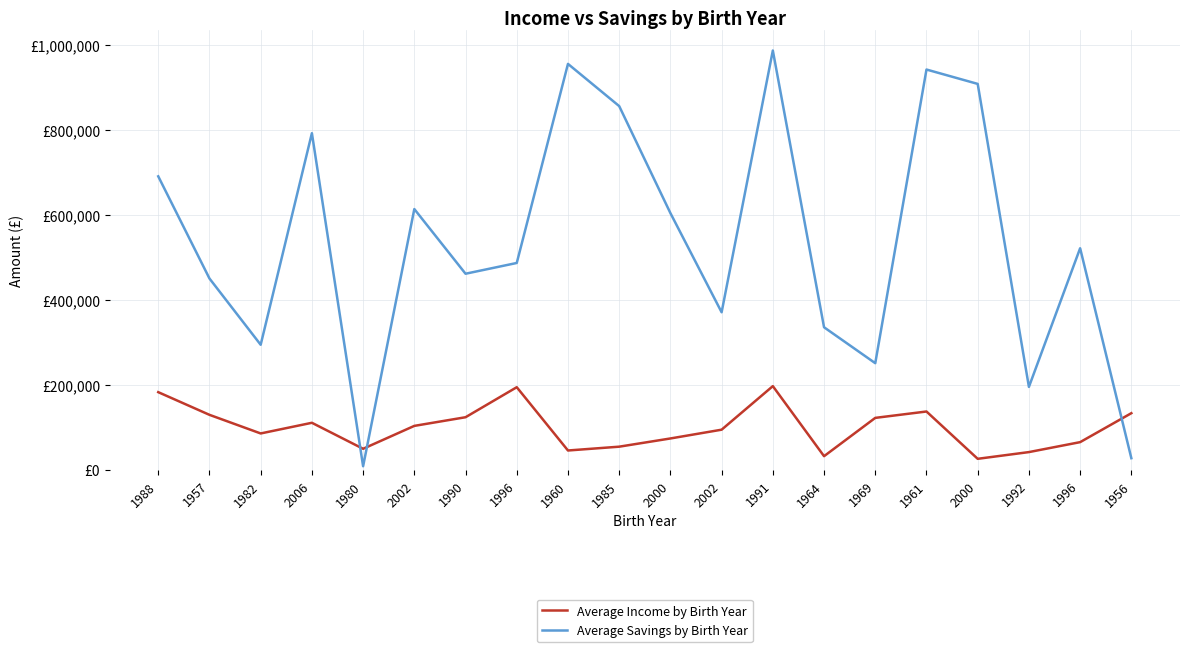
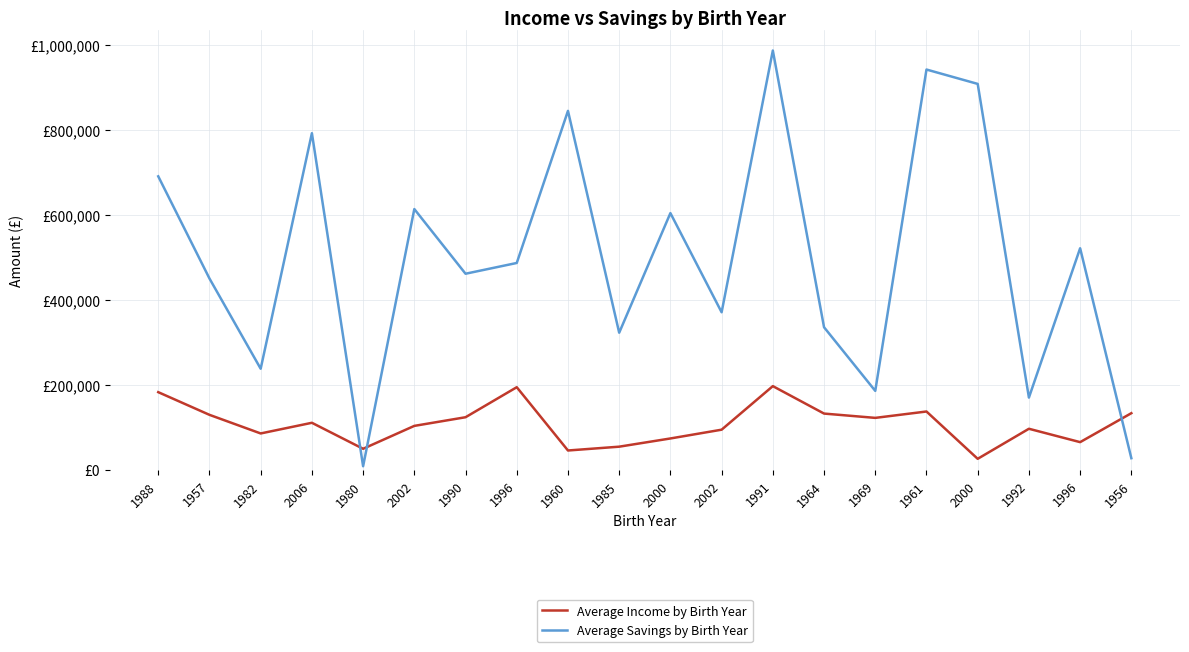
Average Savings by Birth Year, 1982: £290,000 -> £240,000
Average Savings by Birth Year, 1960: £950,000 -> £840,000
Average Savings by Birth Year, 1985: £860,000 -> £320,000
Average Income by Birth Year, 1964: £30,000 -> £130,000
Average Savings by Birth Year, 1969: £250,000 -> £190,000
Average Income by Birth Year, 1992: £40,000 -> £100,000
Average Savings by Birth Year, 1992: £200,000 -> £170,000
